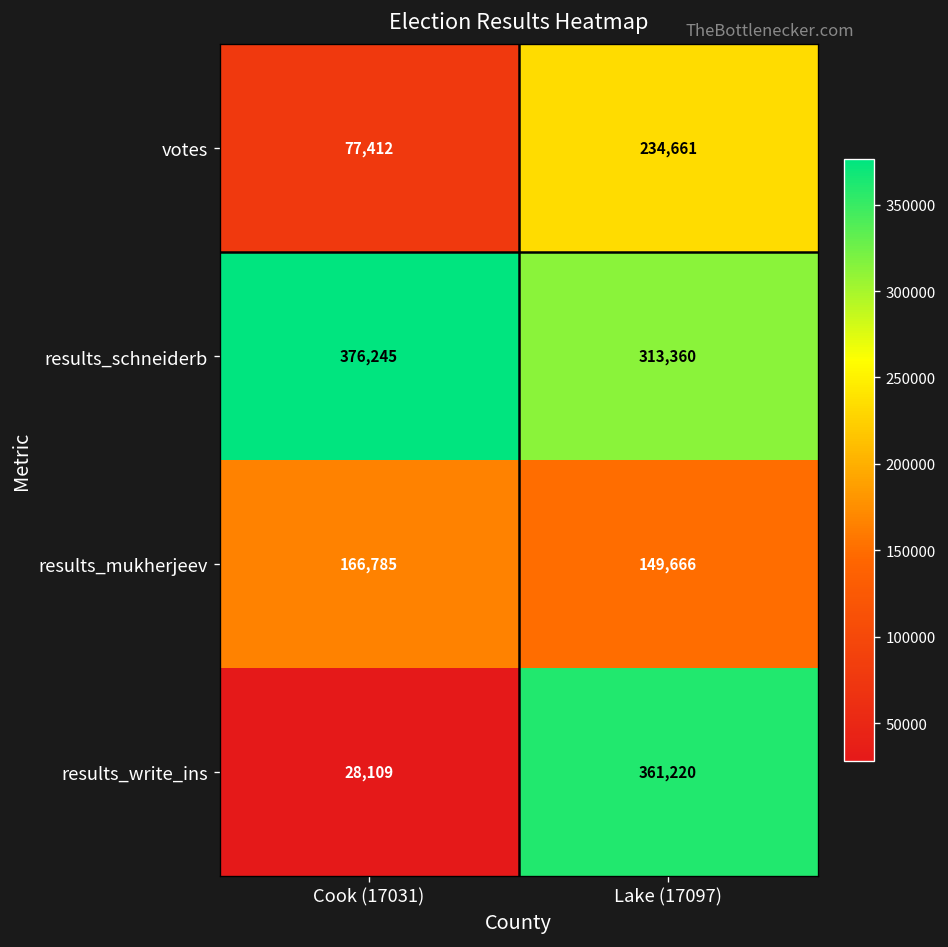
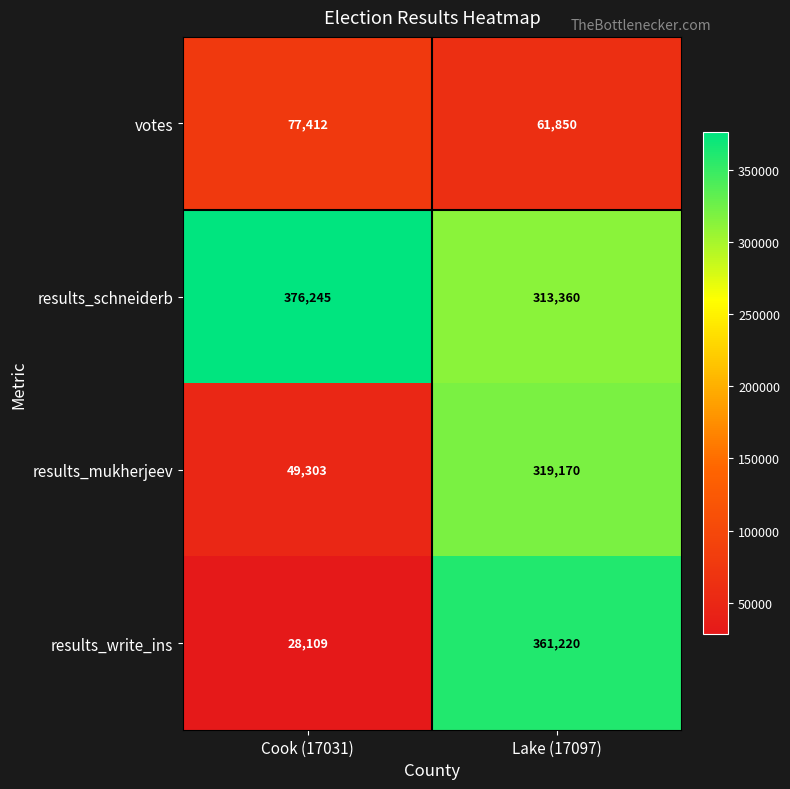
votes, Lake (17097): 234,661 -> 61,850
results_mukherjeev, Cook (17031): 166,785 -> 49,303
results_mukherjeev, Lake (17097): 149,666 -> 319,170
